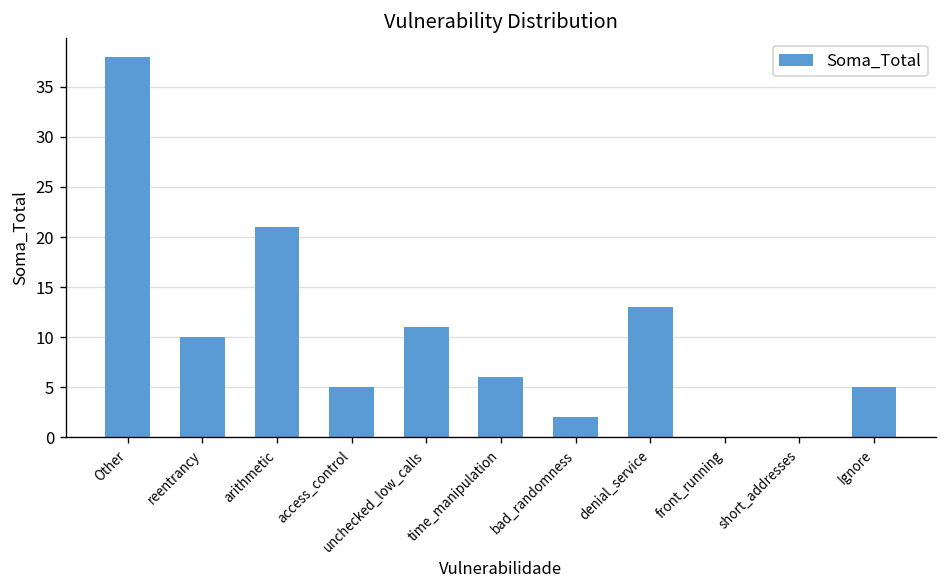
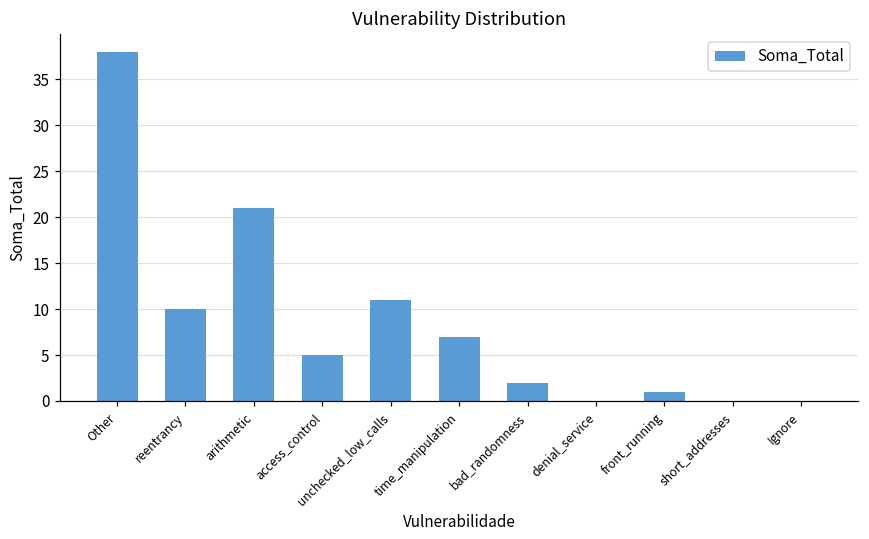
time_manipulation: 6 -> 7
denial_service: 13 -> 0
front_running: 0 -> 1
Ignore: 5 -> 0
